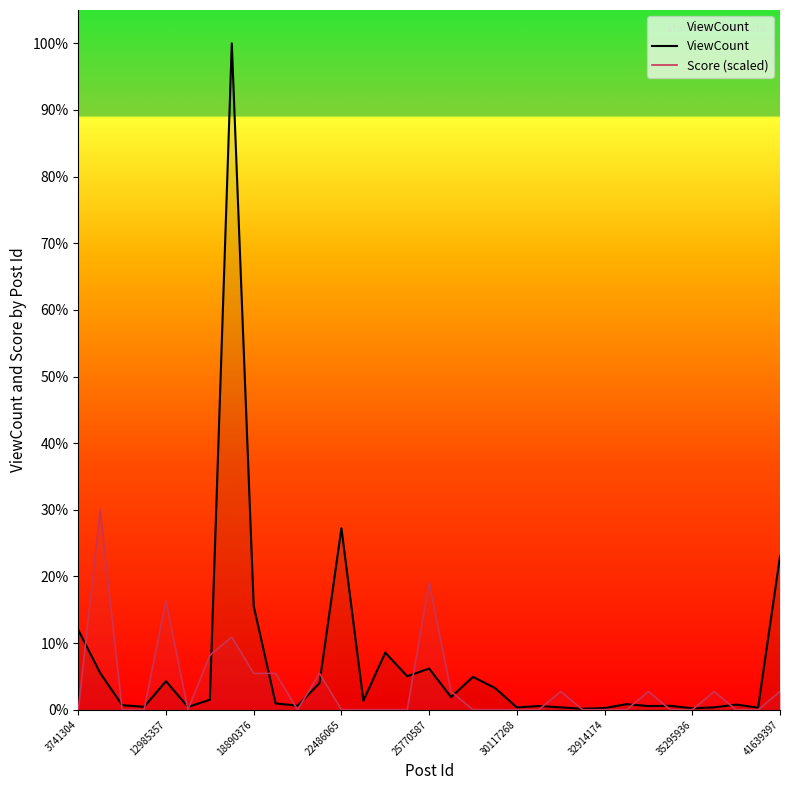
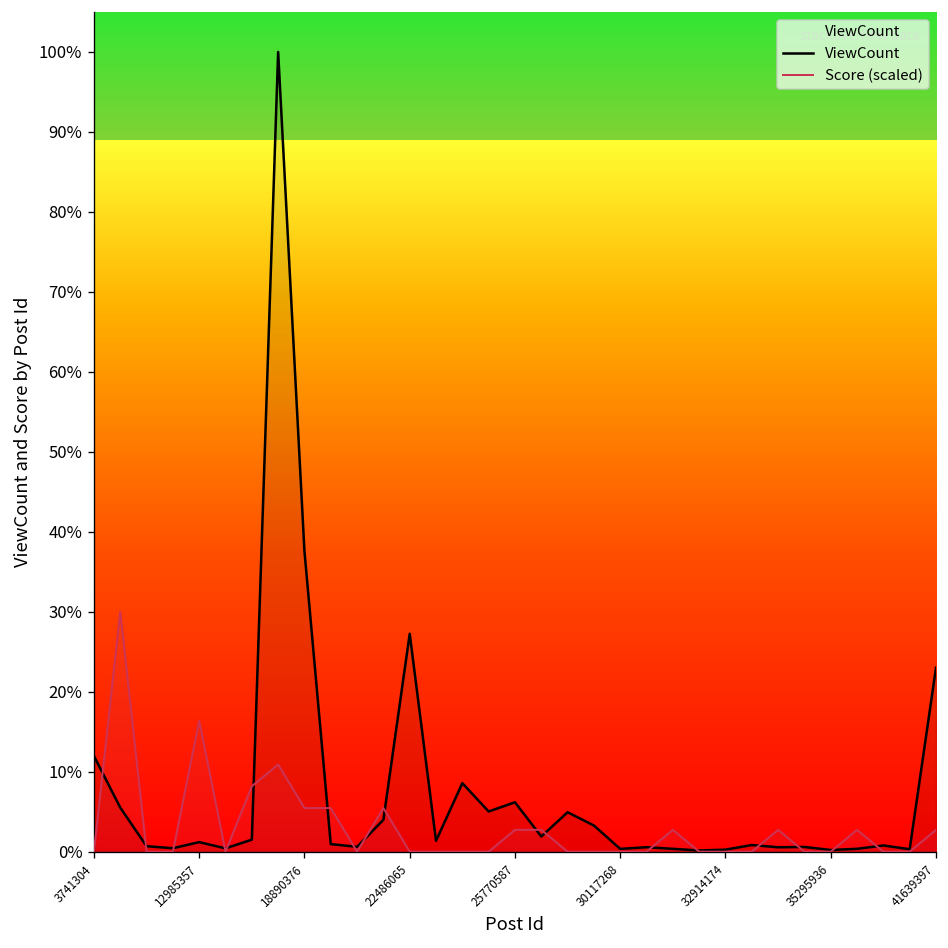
ViewCount, 12985357: 4% -> 1%
ViewCount, 18890376: 16% -> 38%
Score (scaled), 25770587: 19% -> 3%
